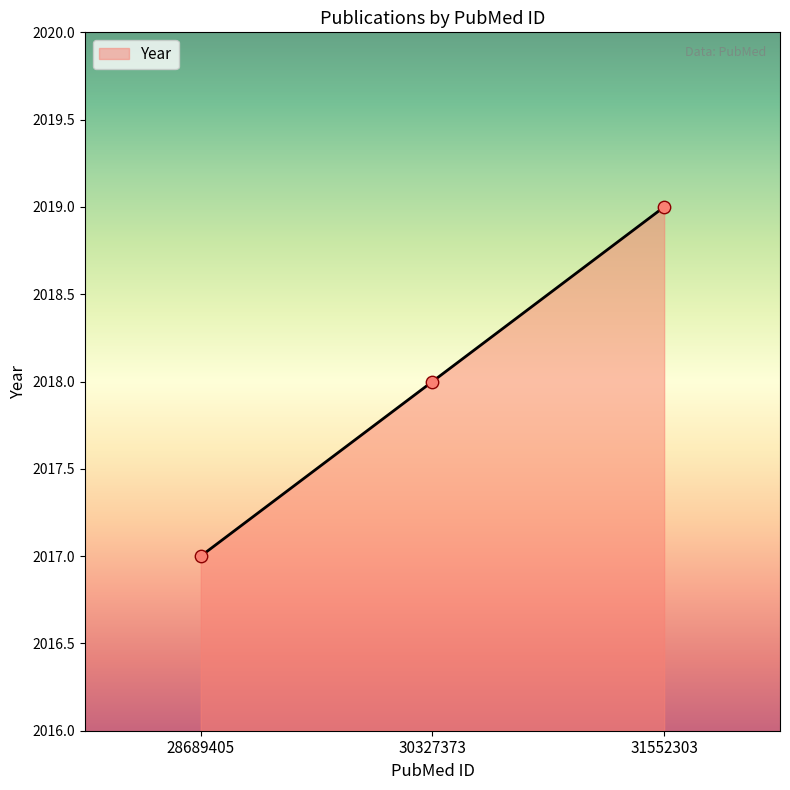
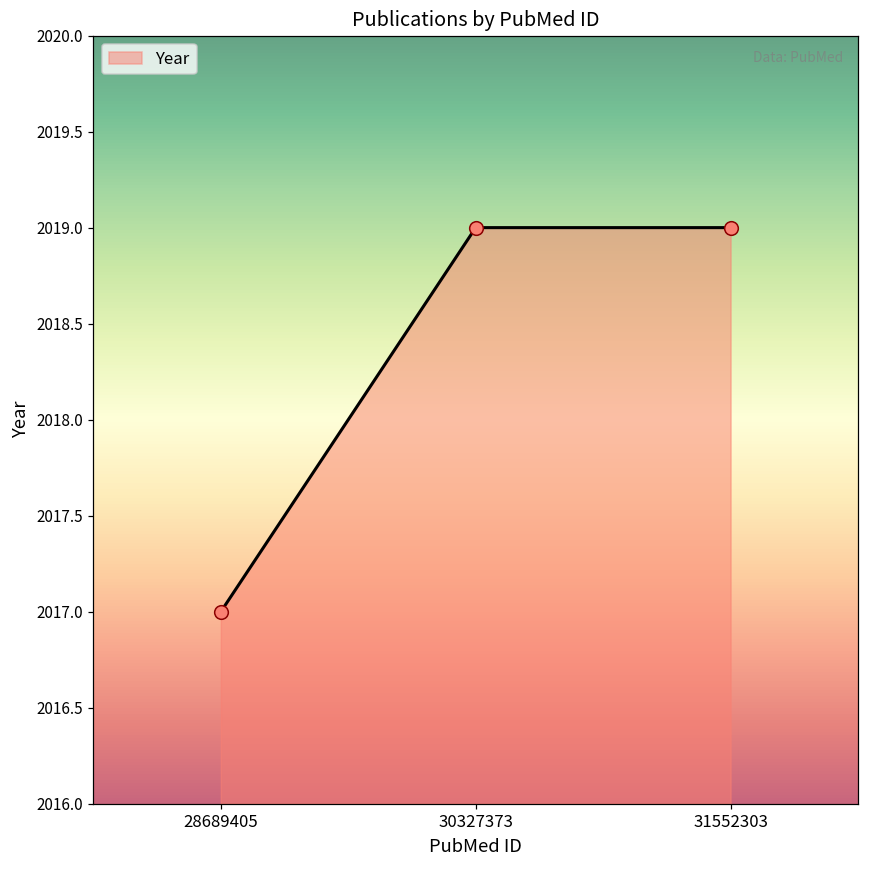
30327373: 2018 -> 2019
